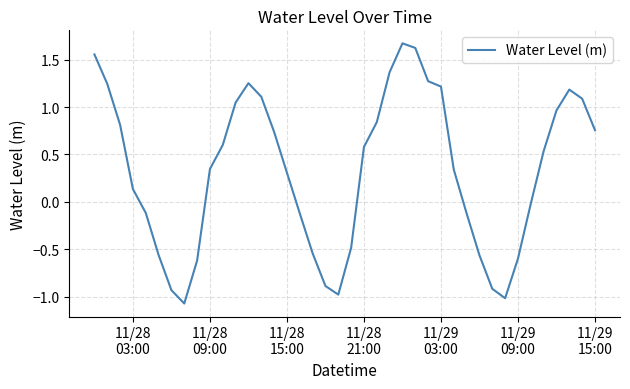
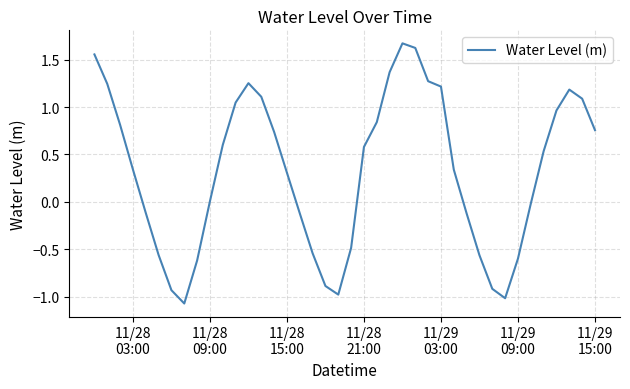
11/28 03:00: 0.1 -> 0.3
11/28 09:00: 0.3 -> 0.0
